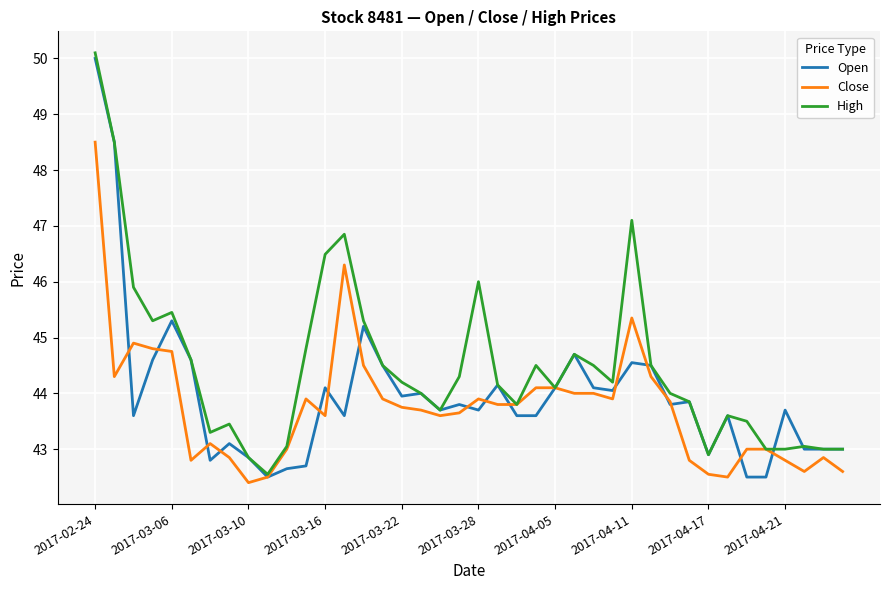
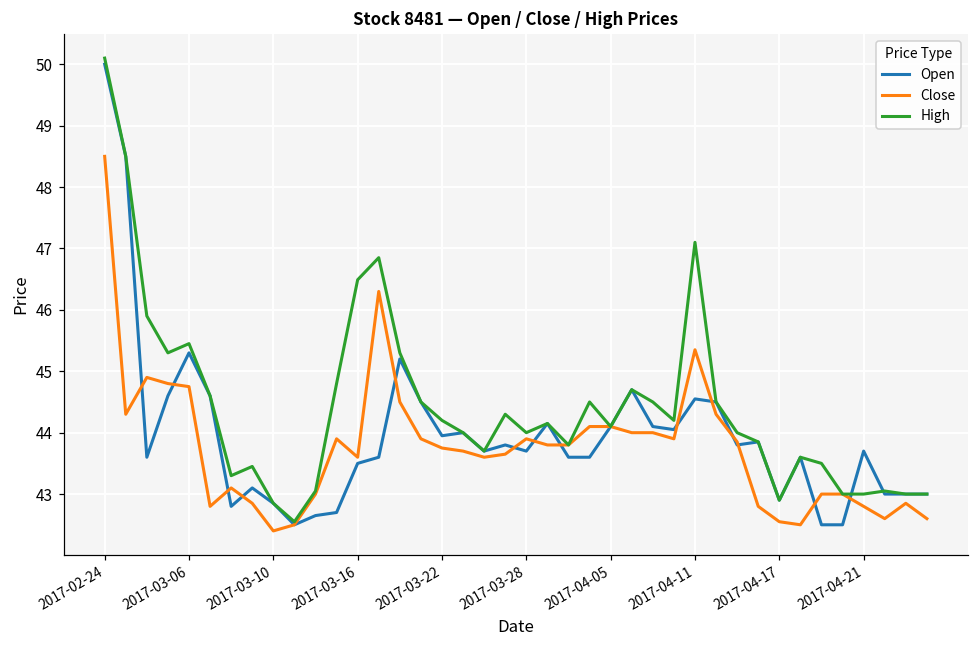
Open, 2017-03-16: 44.1 -> 43.5
High, 2017-03-28: 46 -> 44
